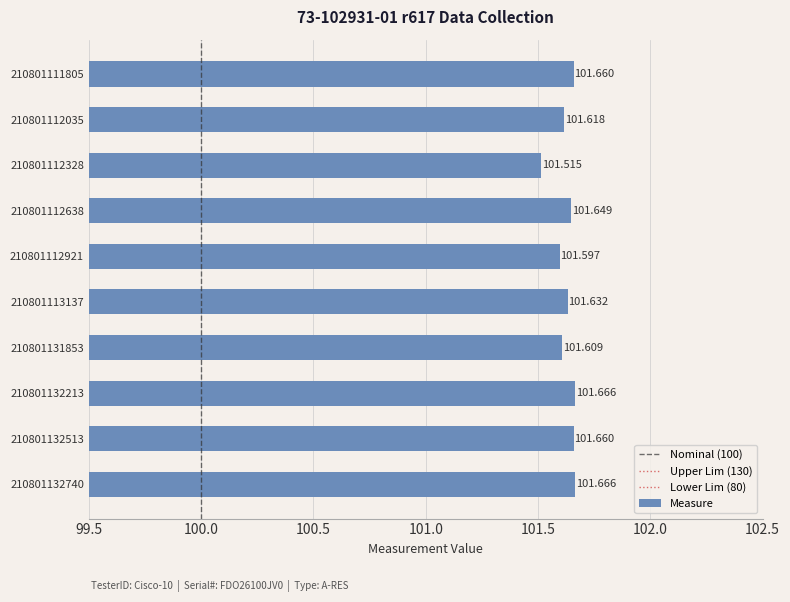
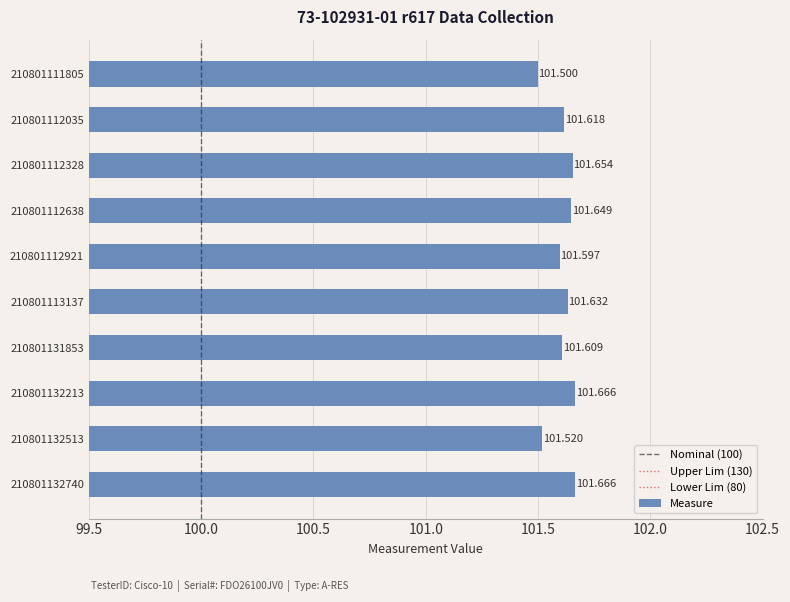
210801111805: 101.660 -> 101.500
210801112328: 101.515 -> 101.654
210801132513: 101.660 -> 101.520
